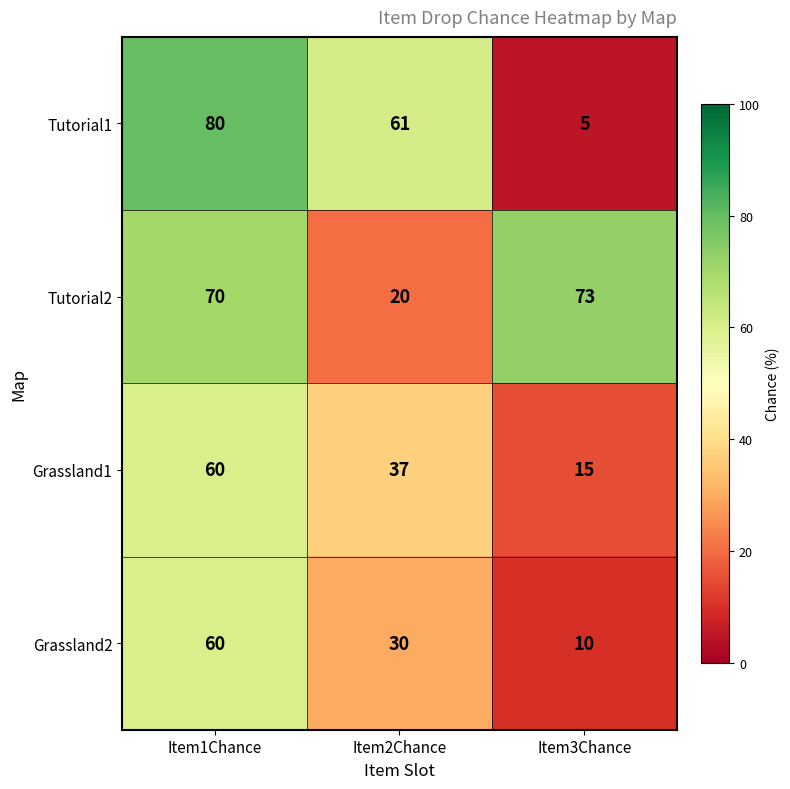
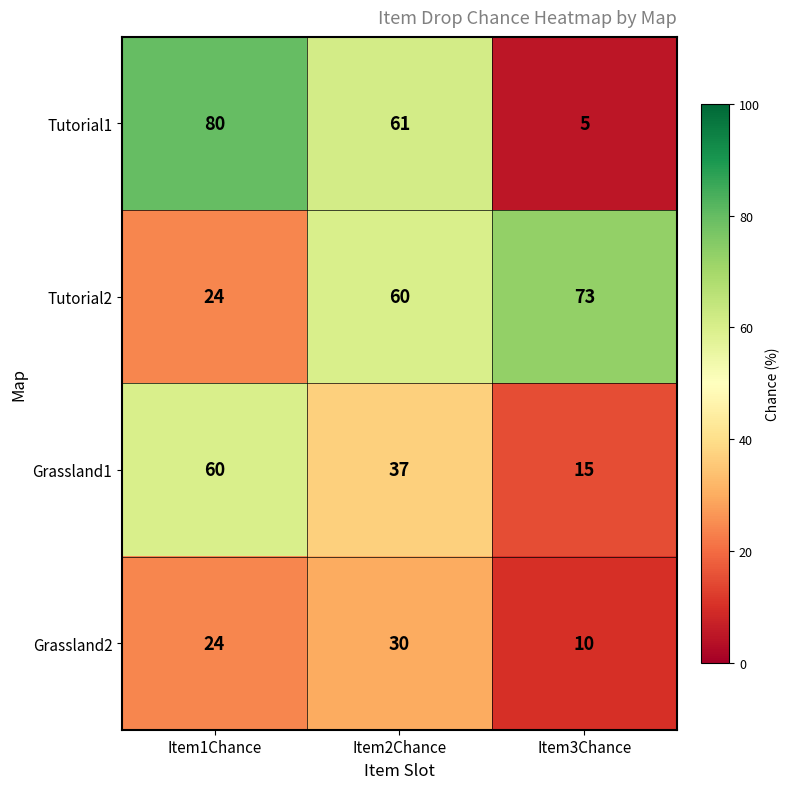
Tutorial2, Item1Chance: 70 -> 24
Tutorial2, Item2Chance: 20 -> 60
Grassland2, Item1Chance: 60 -> 24
